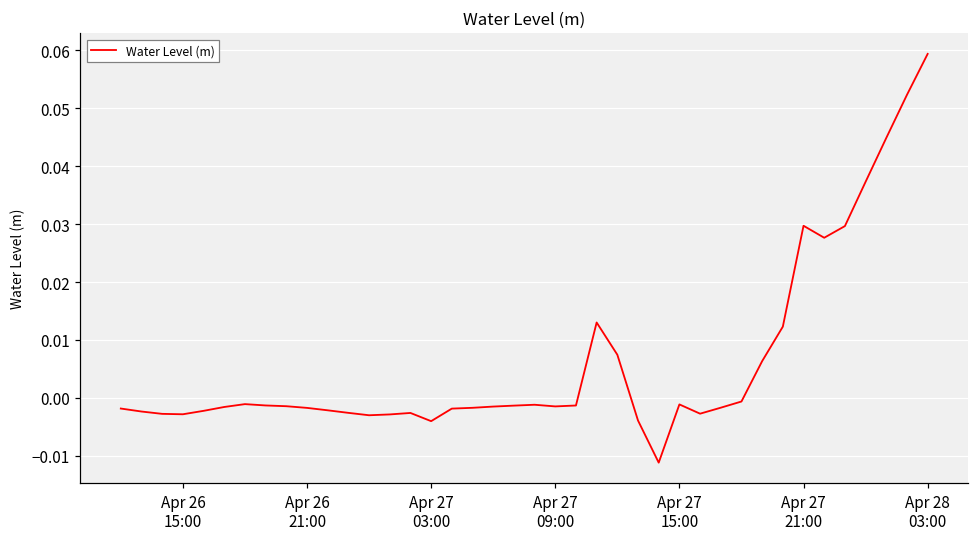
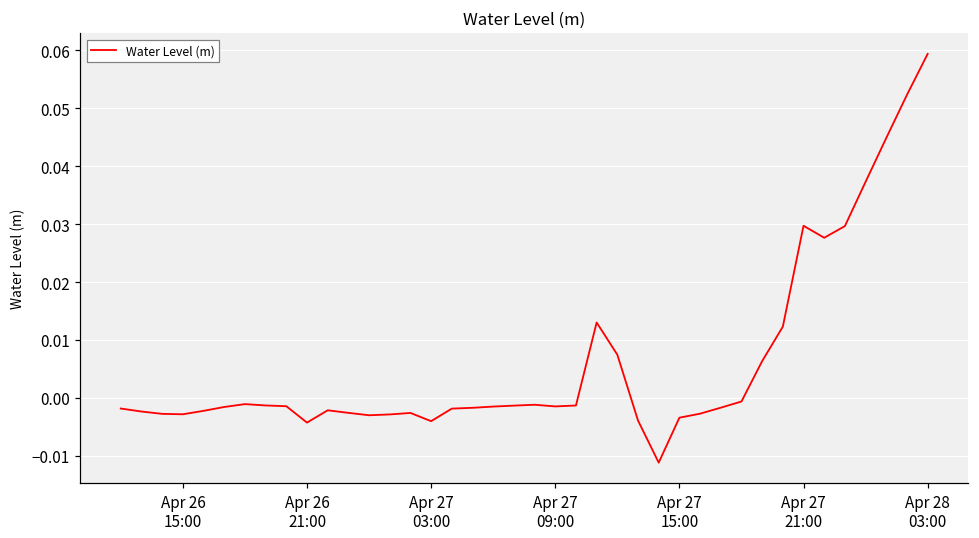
Apr 26 21:00: -0.002 -> -0.004
Apr 27 15:00: -0.001 -> -0.003
